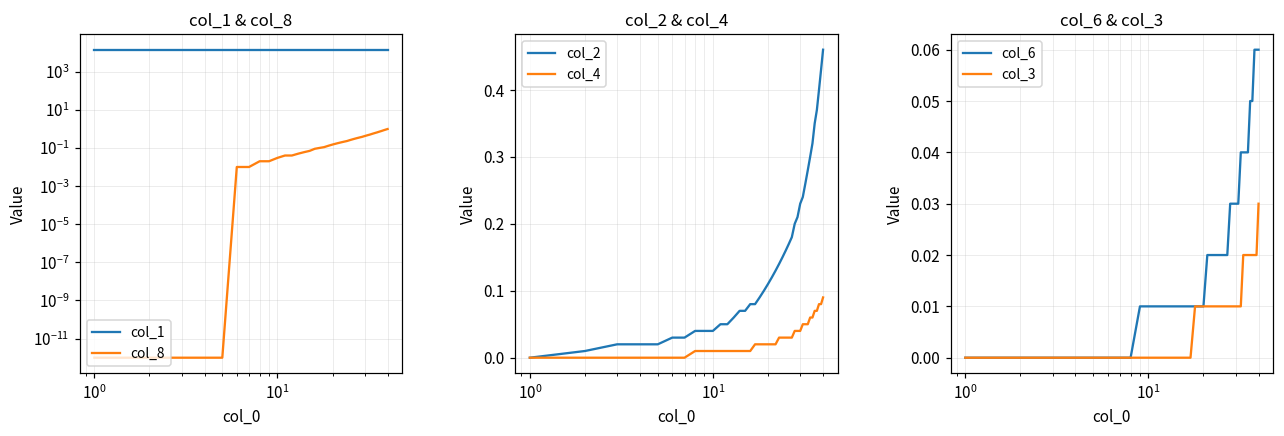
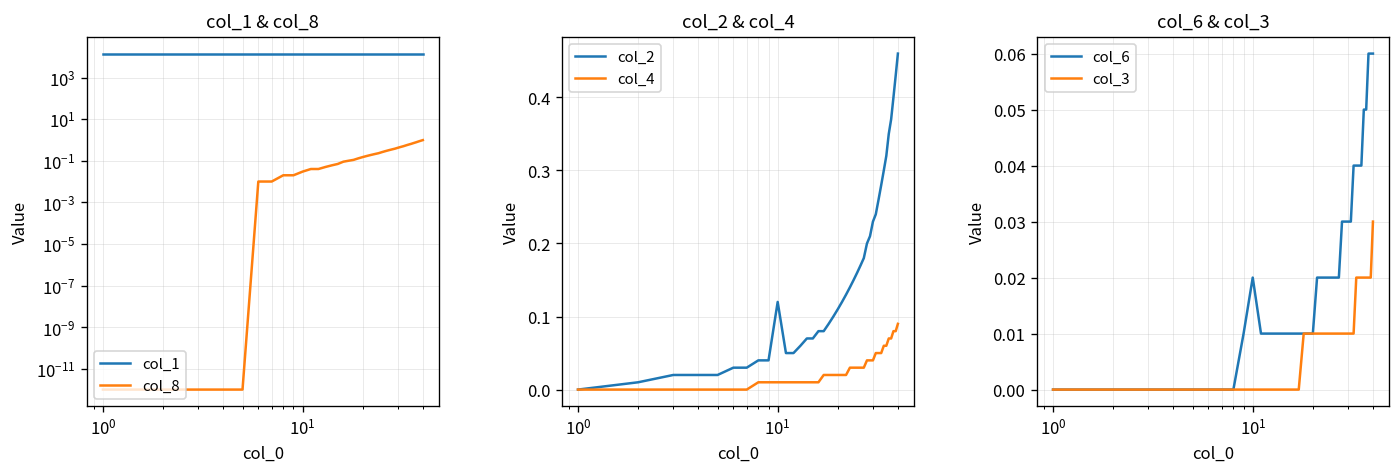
col_2 & col_4, col_2, 10^1: 0.04 -> 0.12
col_6 & col_3, col_6, 10^1: 0.01 -> 0.02
